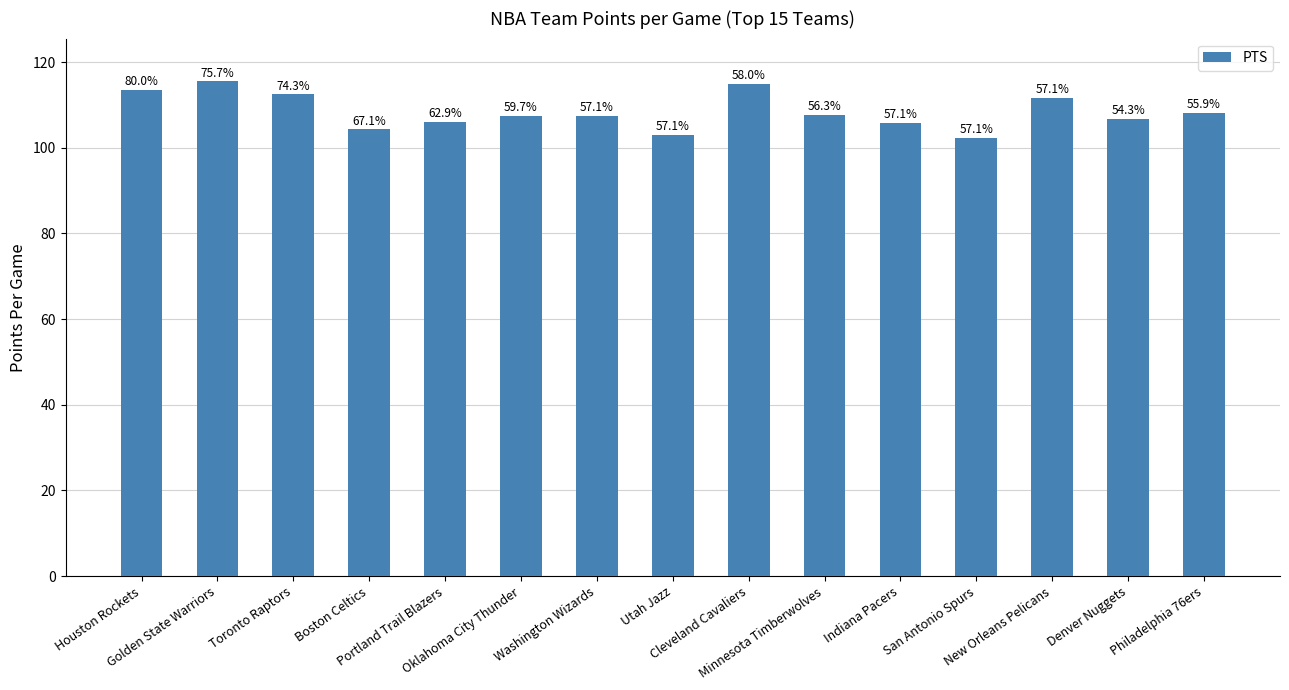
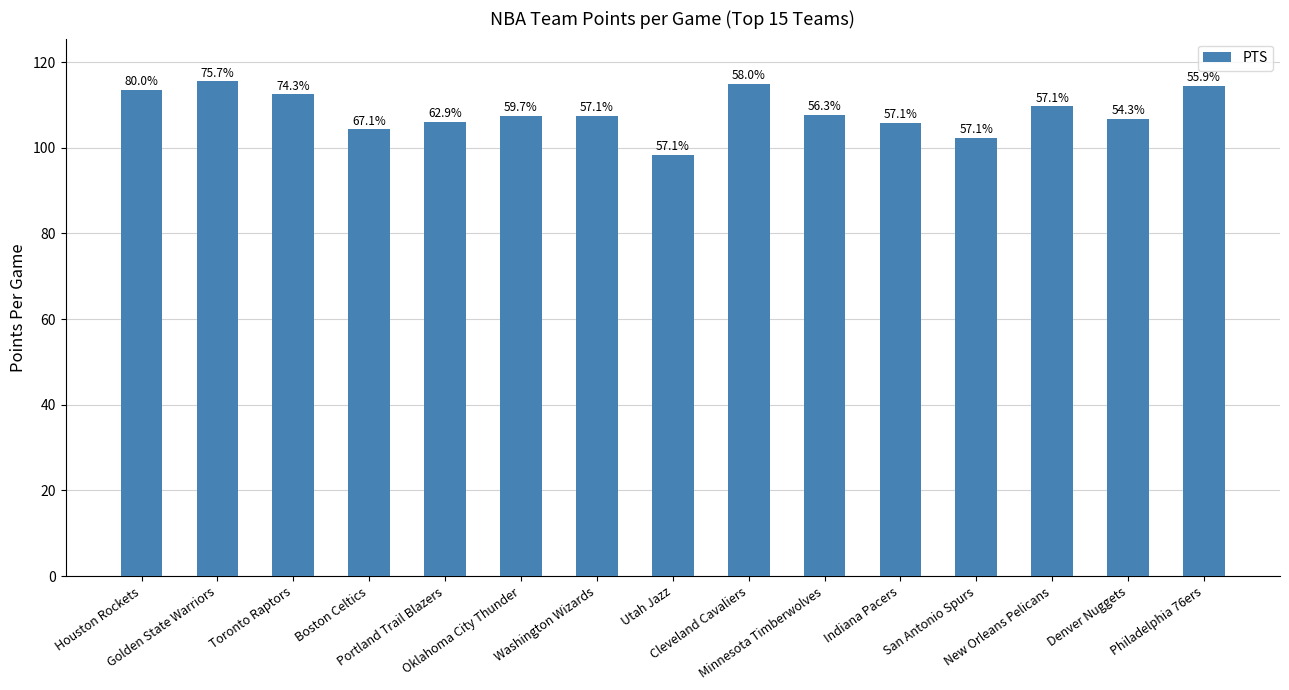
Utah Jazz: 103 -> 98
New Orleans Pelicans: 112 -> 110
Philadelphia 76ers: 108 -> 114
